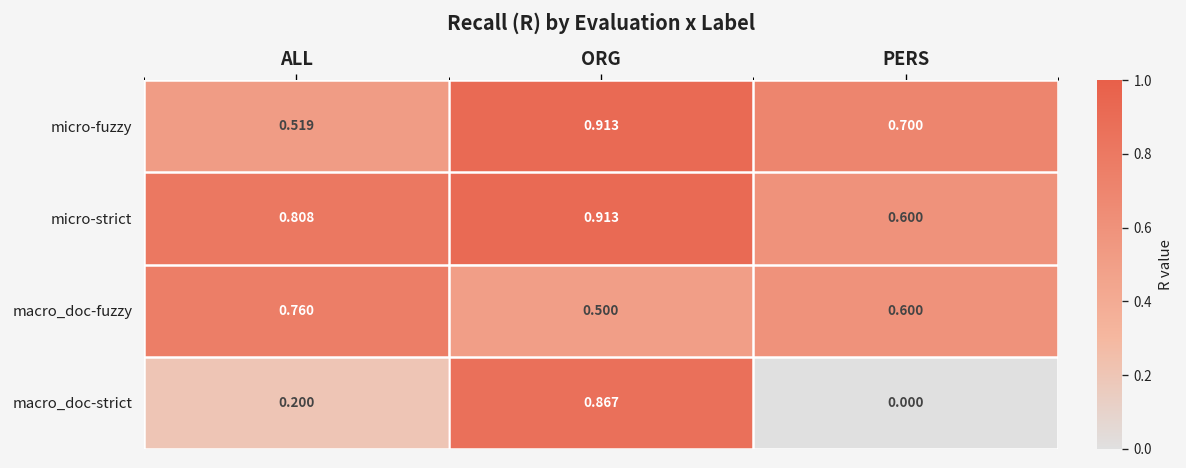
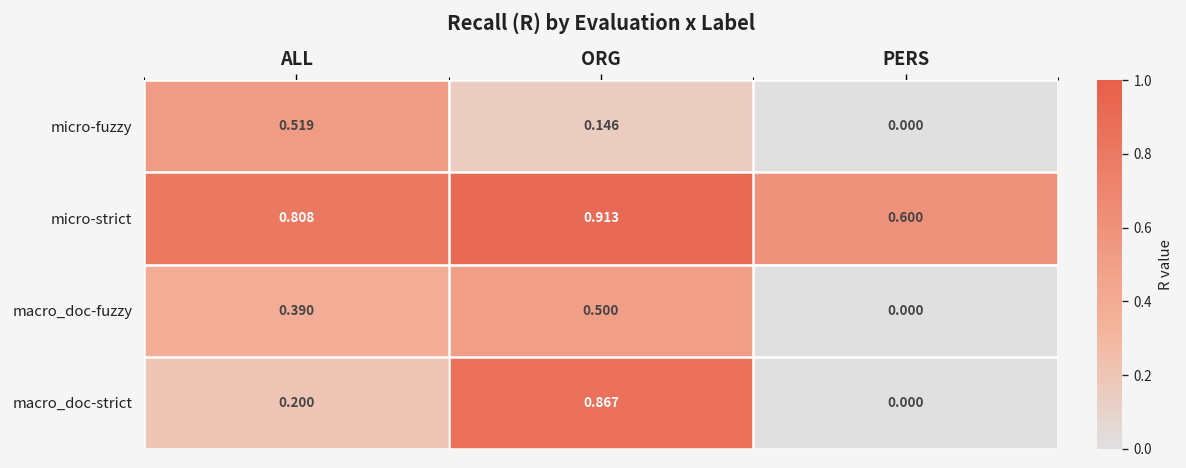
micro-fuzzy, ORG: 0.913 -> 0.146
micro-fuzzy, PERS: 0.700 -> 0.000
macro_doc-fuzzy, ALL: 0.760 -> 0.390
macro_doc-fuzzy, PERS: 0.600 -> 0.000
